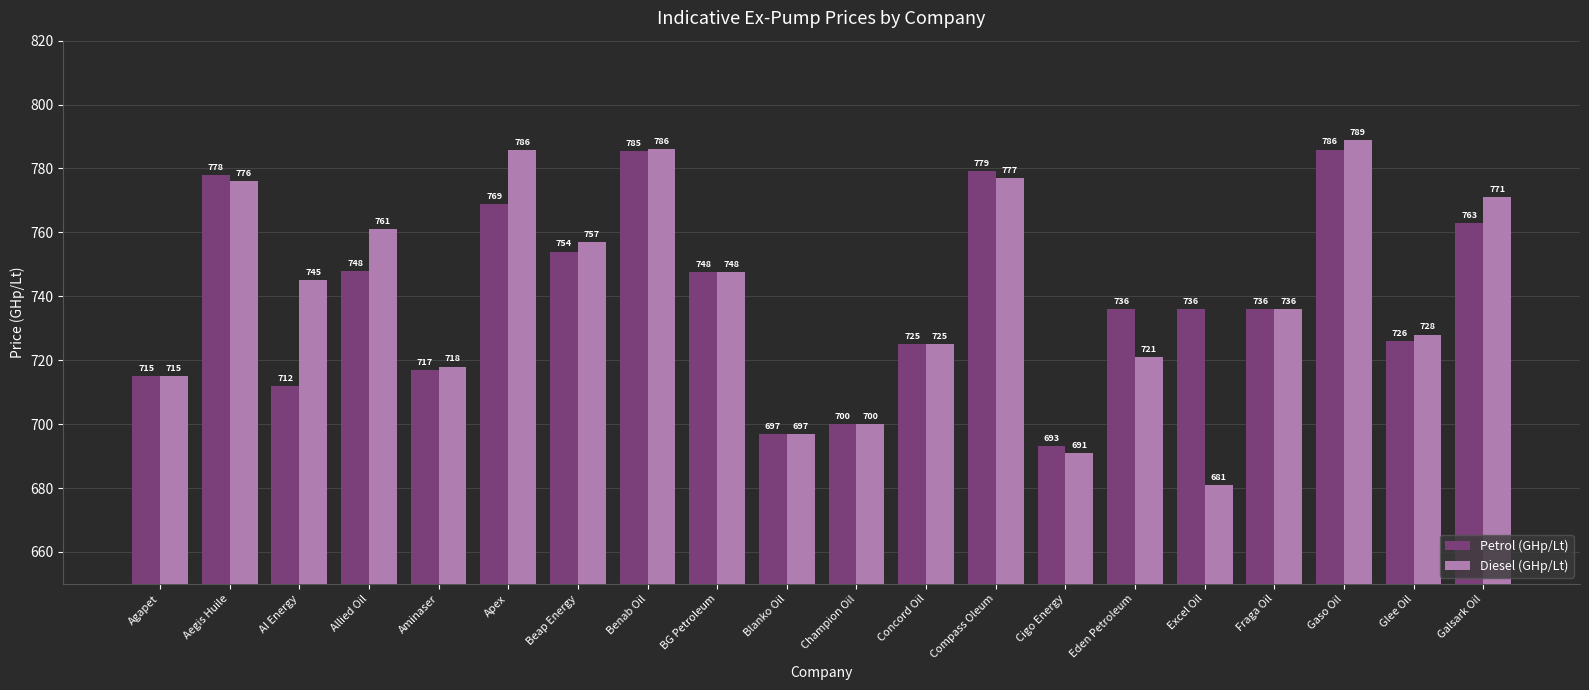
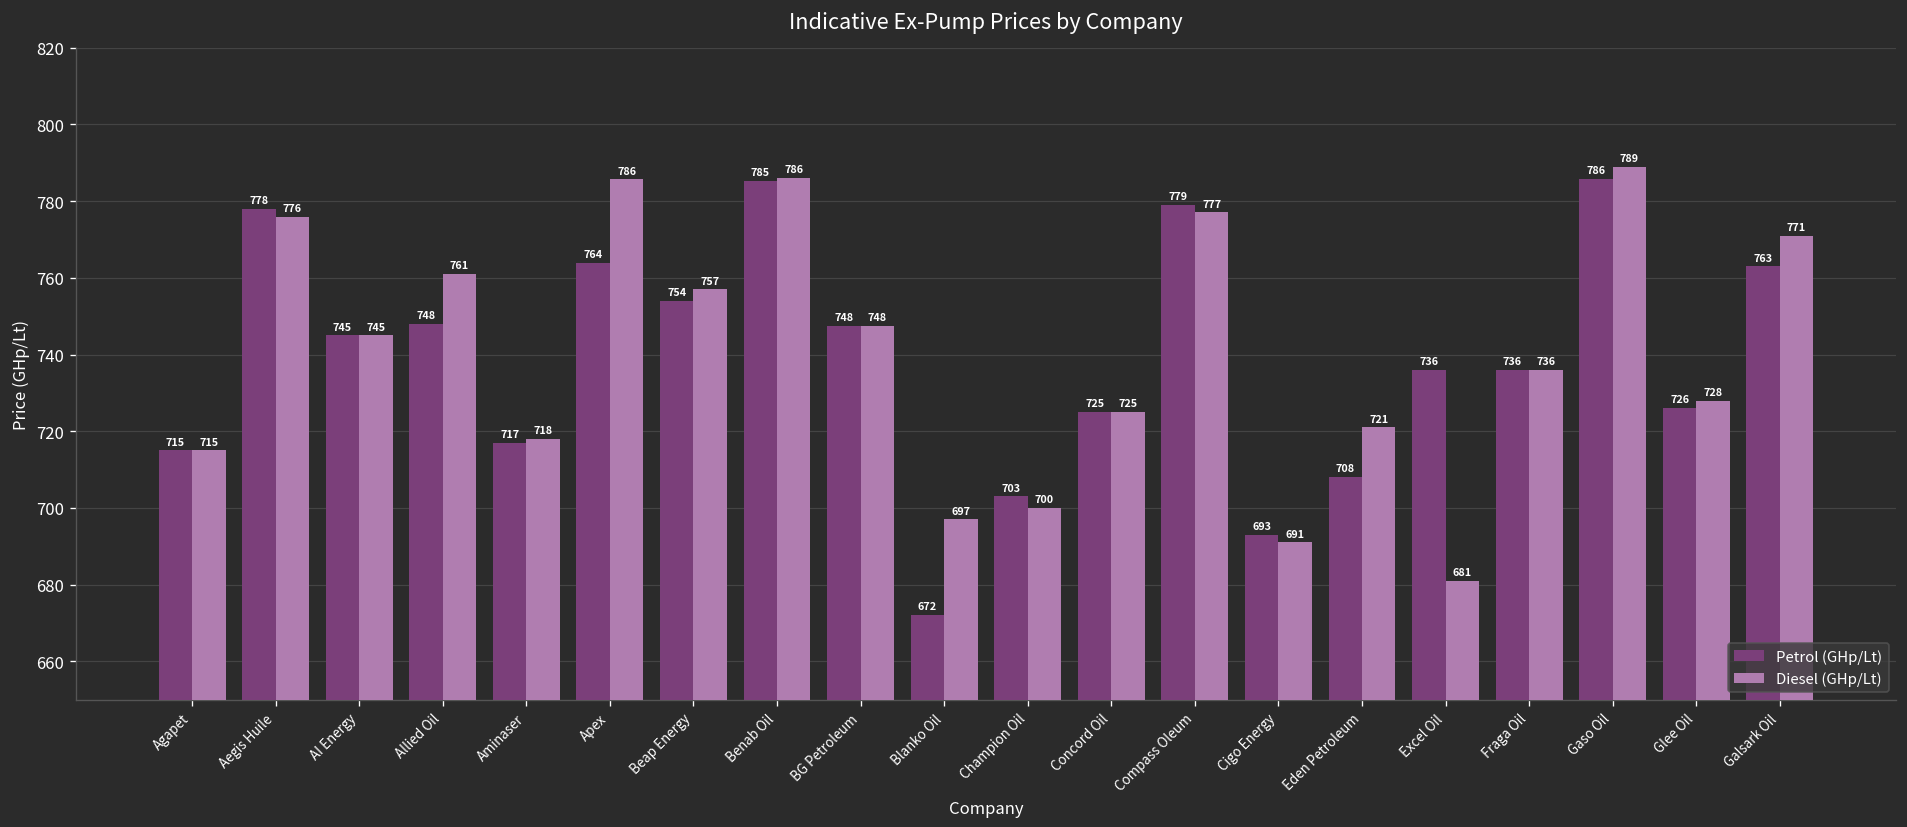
Petrol (GHp/Lt), AI Energy: 712 -> 745
Petrol (GHp/Lt), Apex: 769 -> 764
Petrol (GHp/Lt), Blanko Oil: 697 -> 672
Petrol (GHp/Lt), Champion Oil: 700 -> 703
Petrol (GHp/Lt), Eden Petroleum: 736 -> 708
